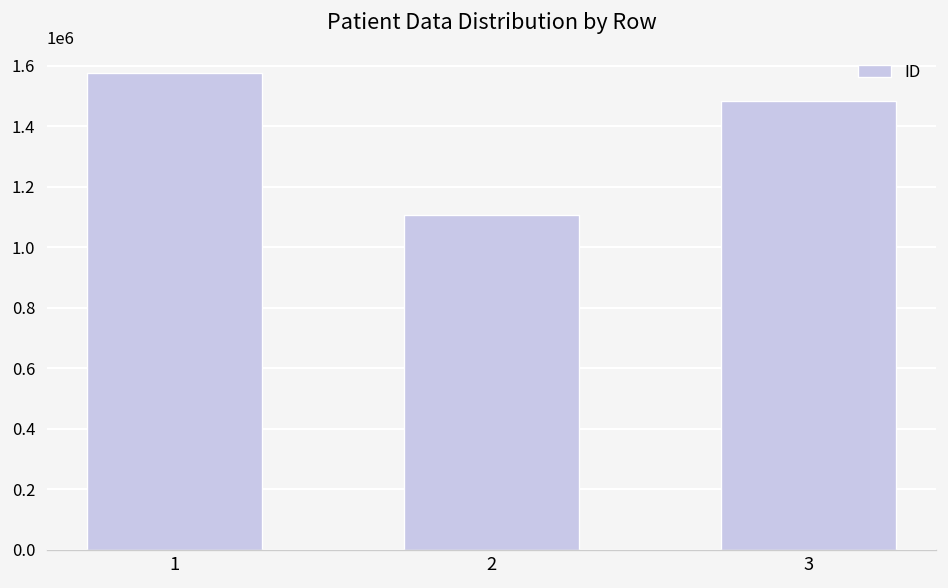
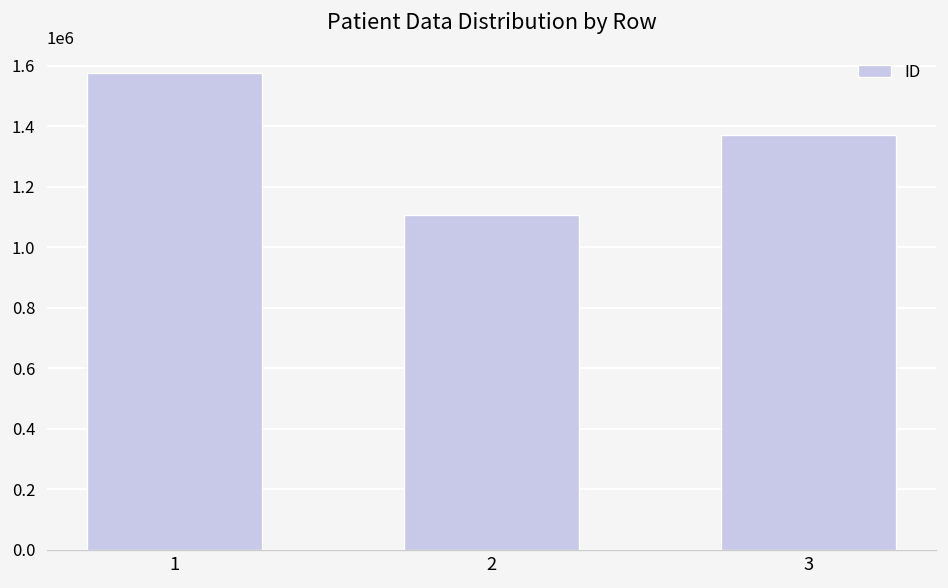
3: 1480000 -> 1370000
